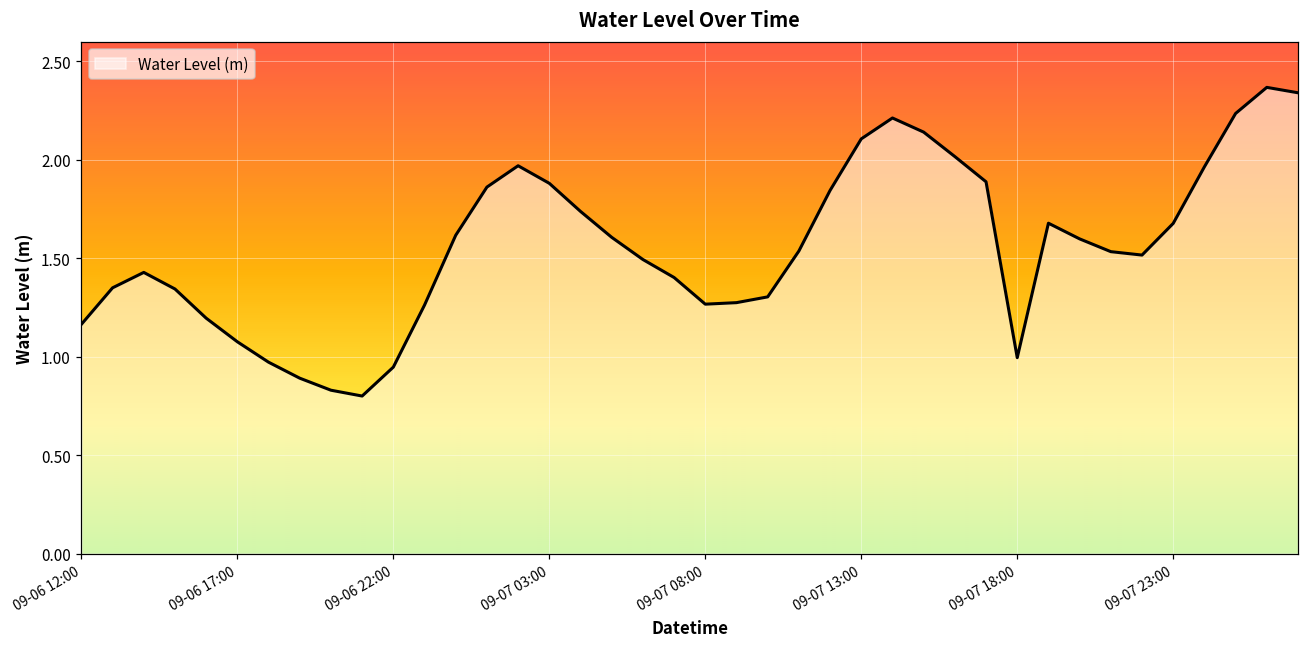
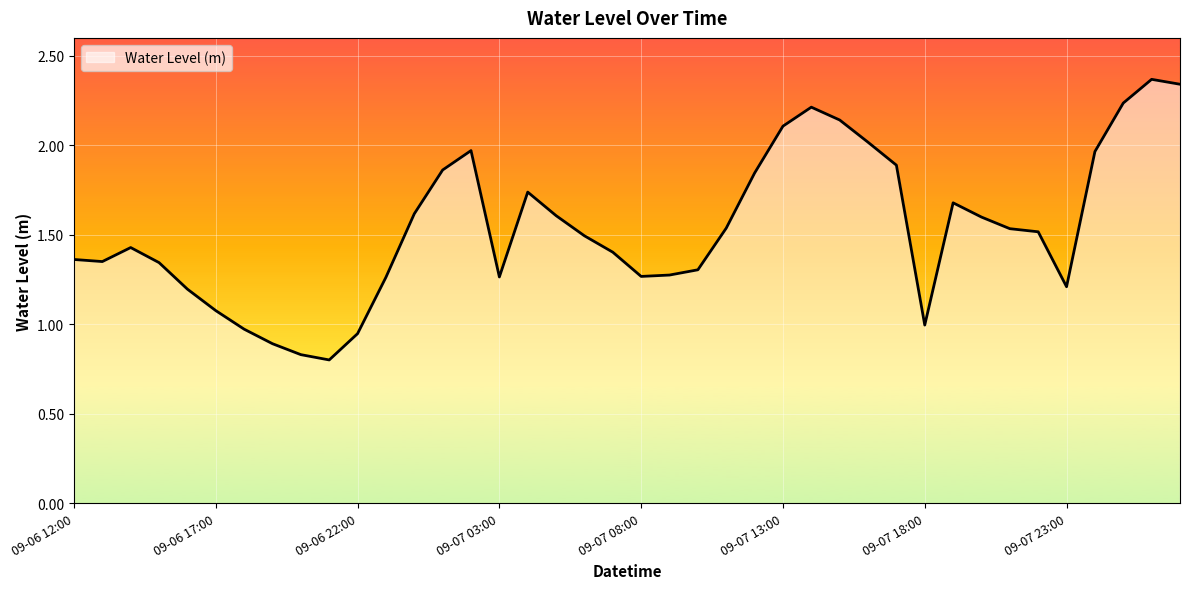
09-06 12:00: 1.16 -> 1.36
09-07 03:00: 1.88 -> 1.26
09-07 23:00: 1.68 -> 1.21
